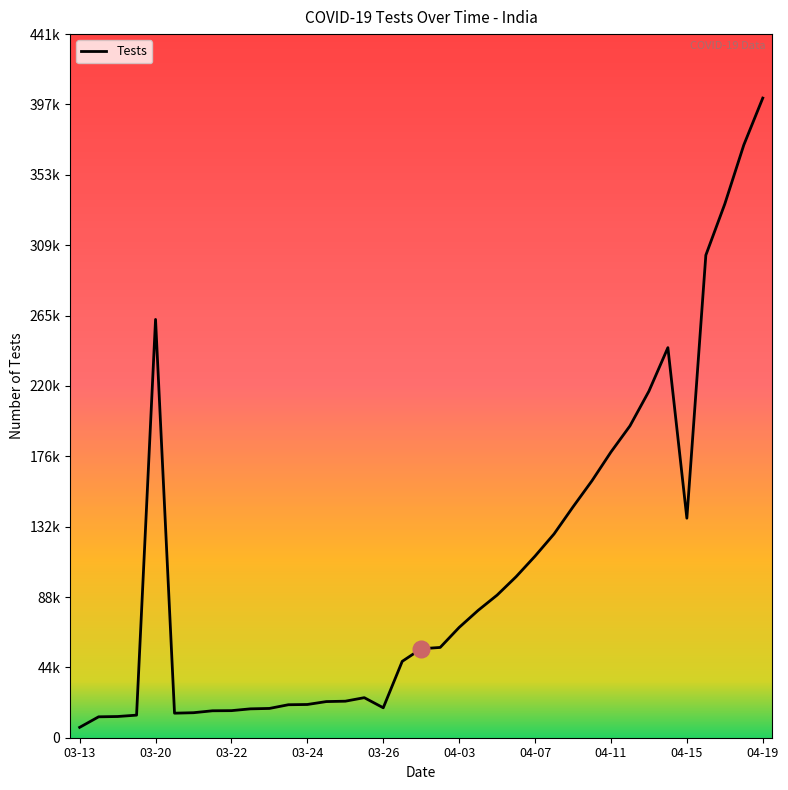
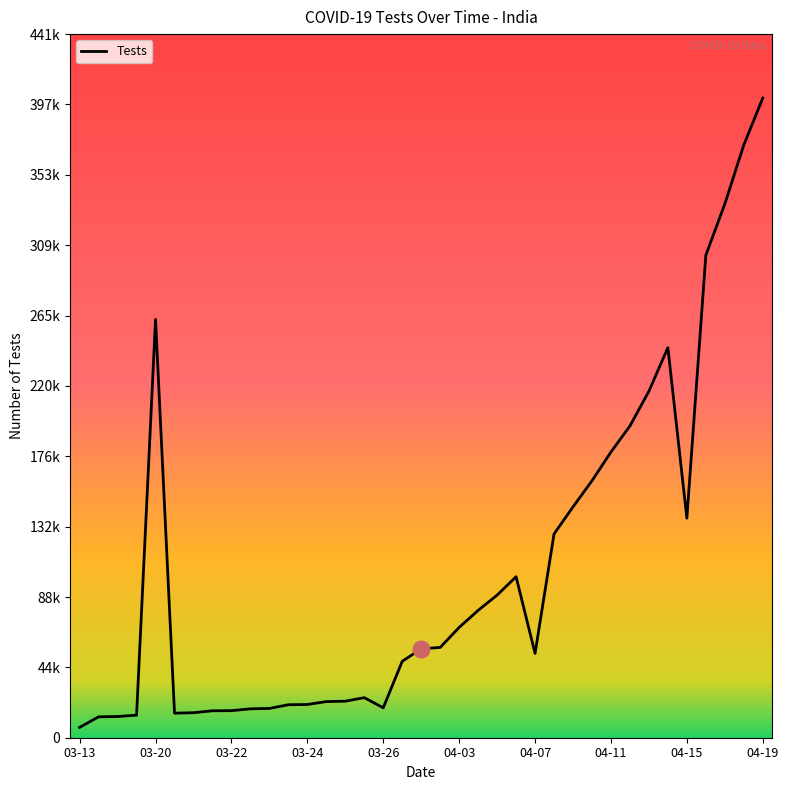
Tests, 04-07: 114000 -> 53000
